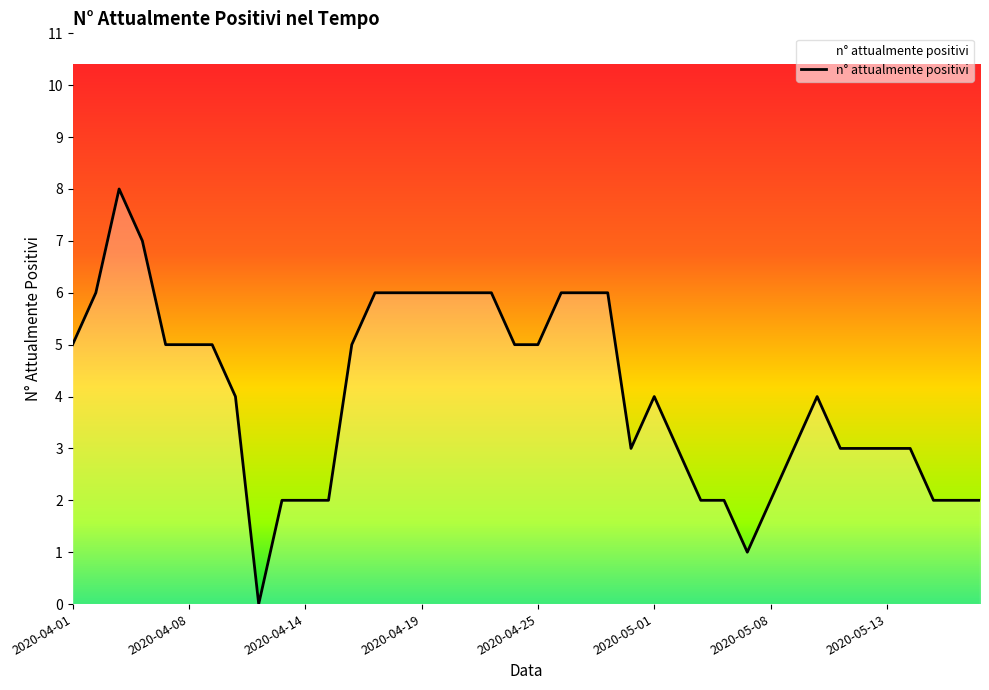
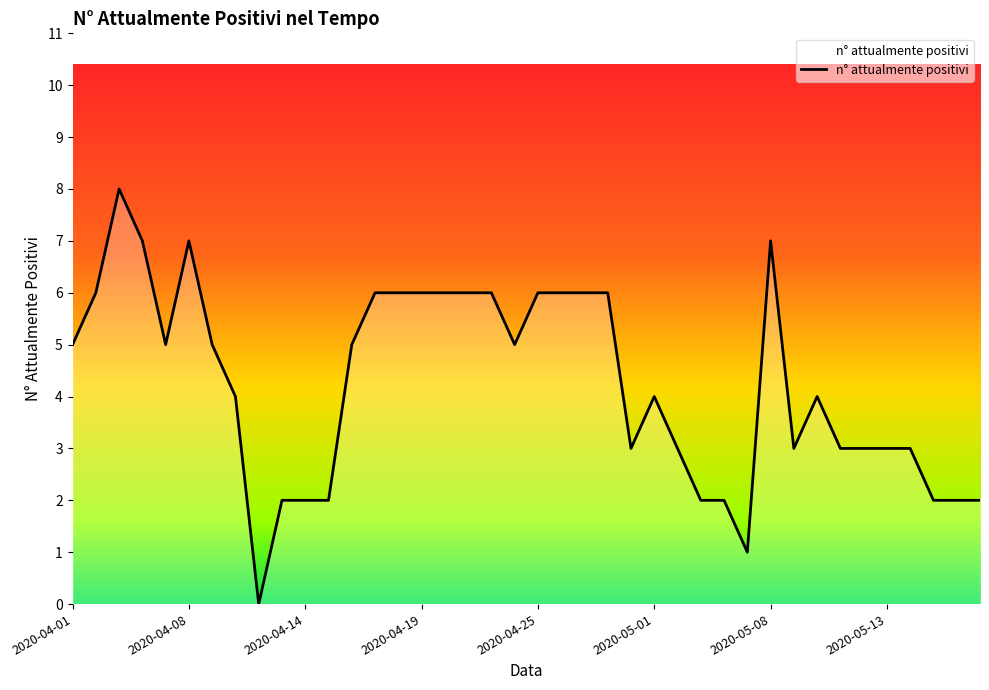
2020-04-08: 5 -> 7
2020-04-25: 5 -> 6
2020-05-08: 2 -> 7
